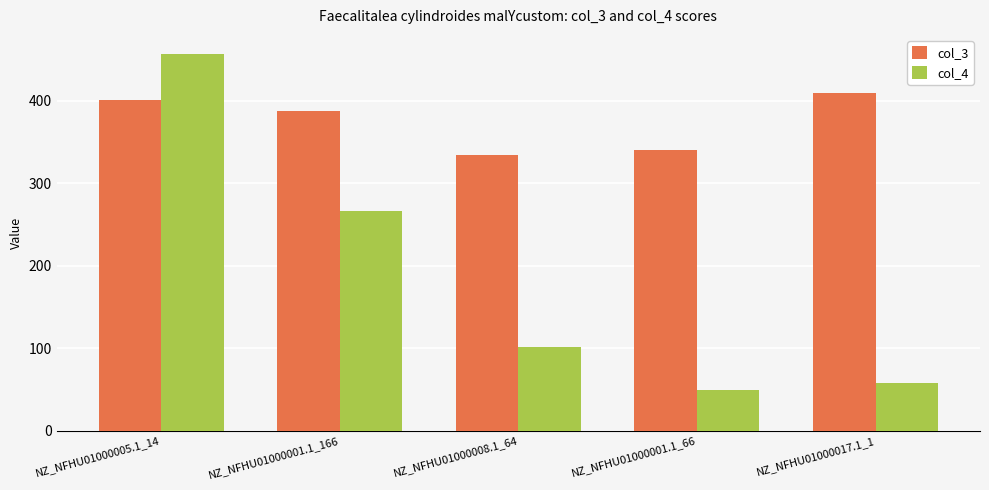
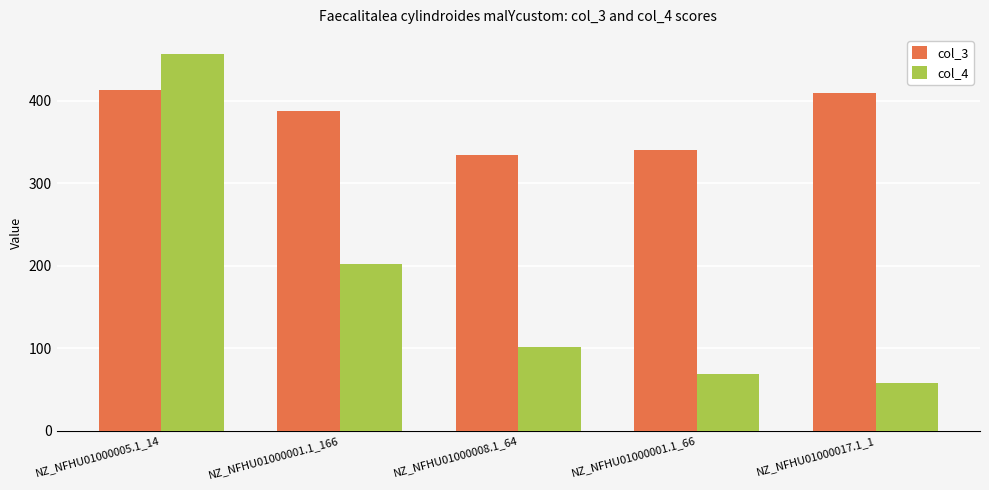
col_3, NZ_NFHU01000005.1_14: 400 -> 410
col_4, NZ_NFHU01000001.1_166: 270 -> 200
col_4, NZ_NFHU01000001.1_66: 50 -> 70
